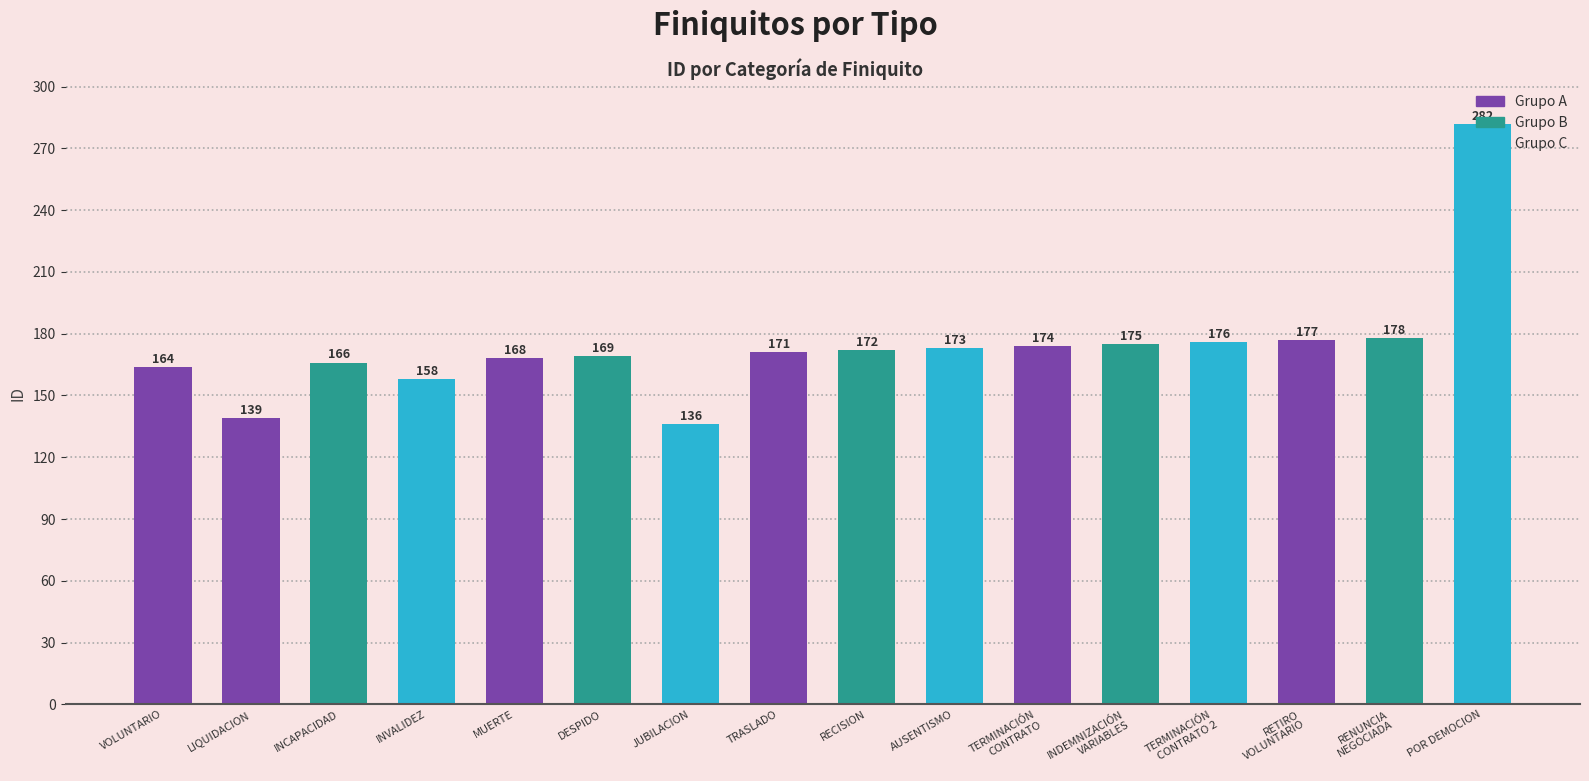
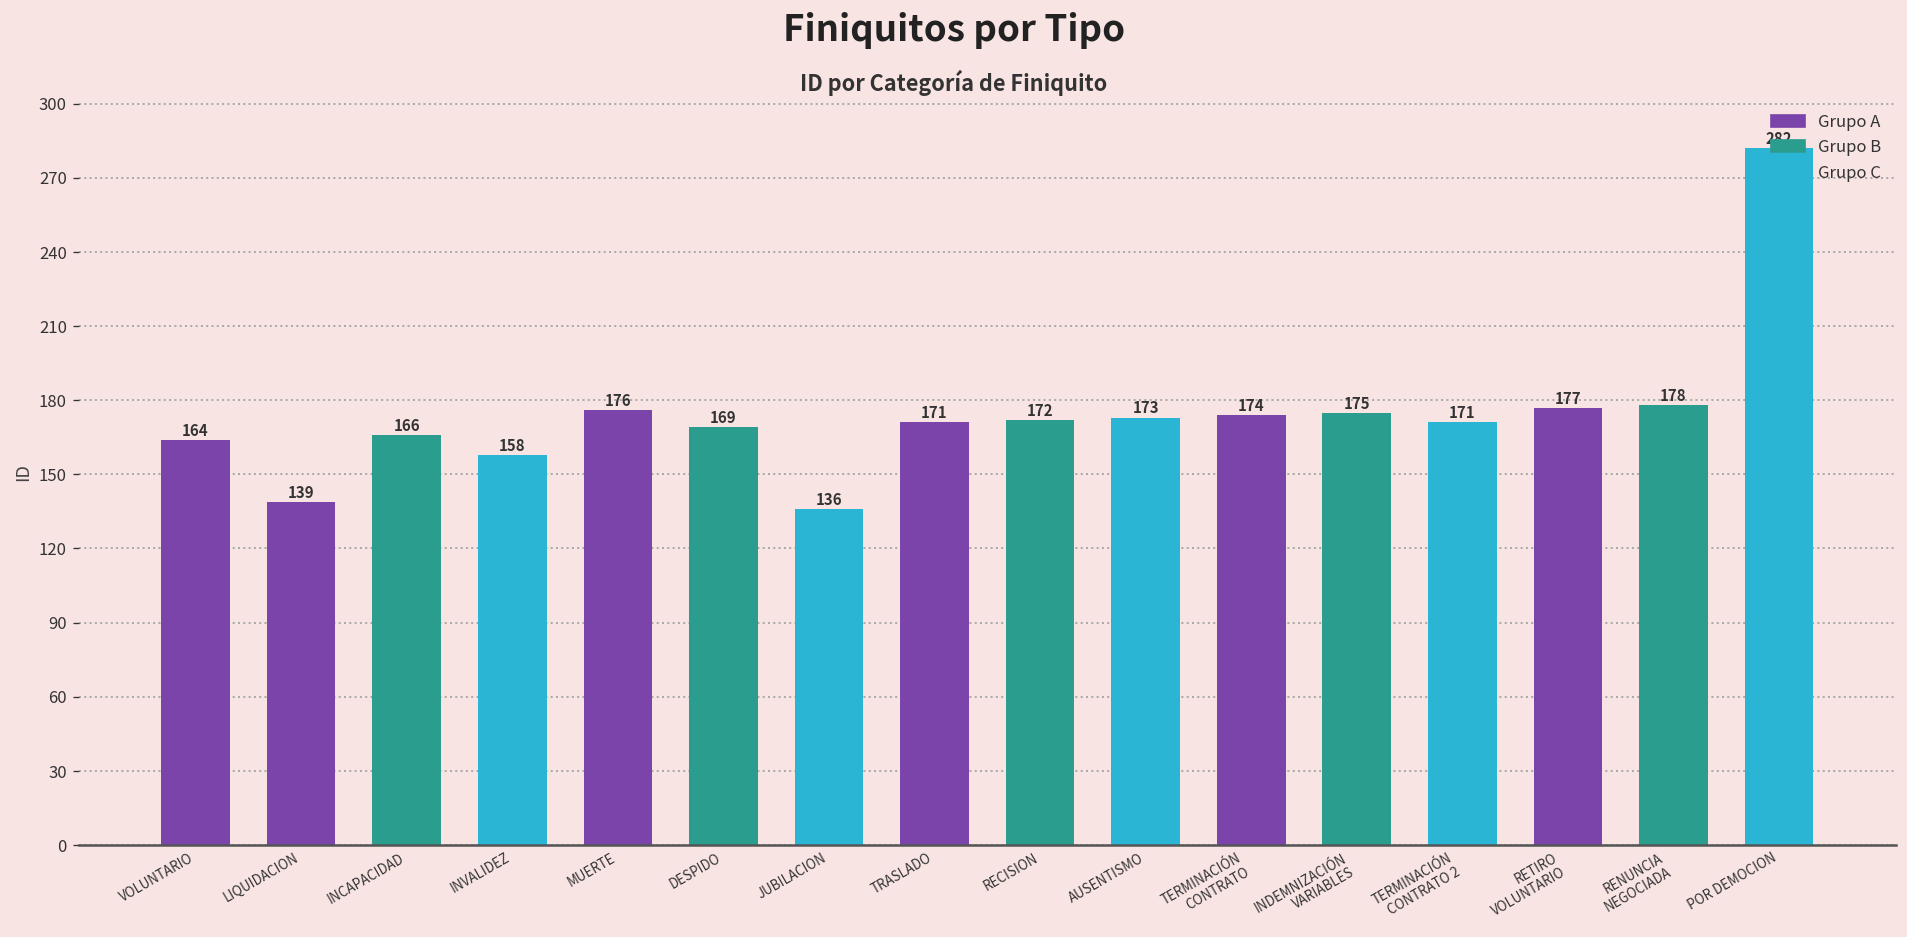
MUERTE: 168 -> 176
TERMINACIÓN CONTRATO 2: 176 -> 171
